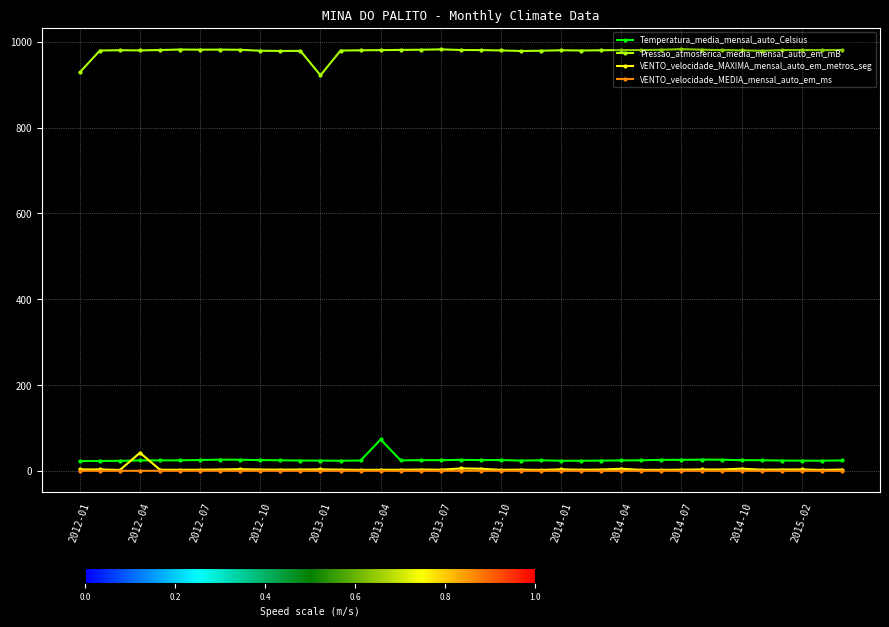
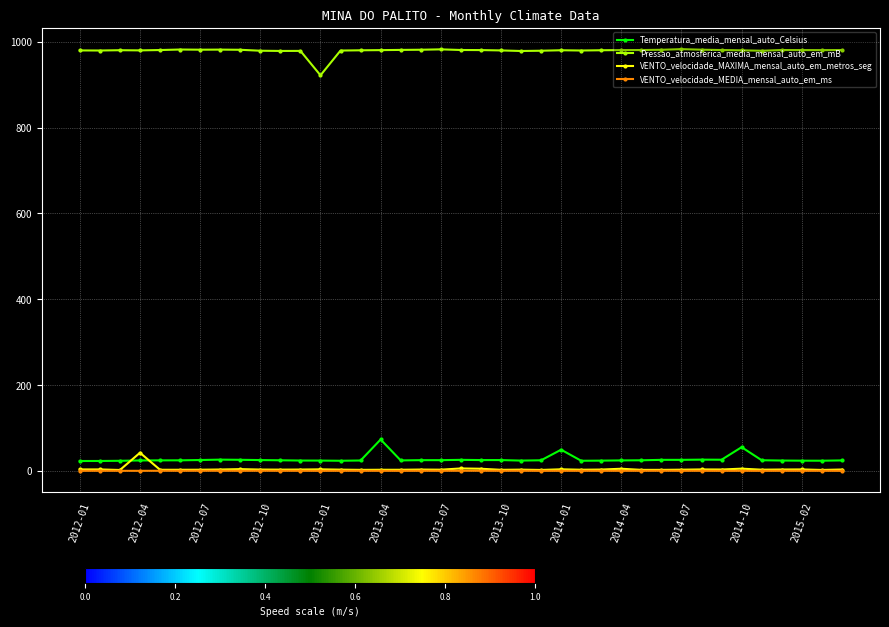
Pressao_atmosferica_media_mensal_auto_em_mB, 2012-01: 930 -> 980
Temperatura_media_mensal_auto_Celsius, 2014-01: 20 -> 50
Temperatura_media_mensal_auto_Celsius, 2014-10: 30 -> 60
